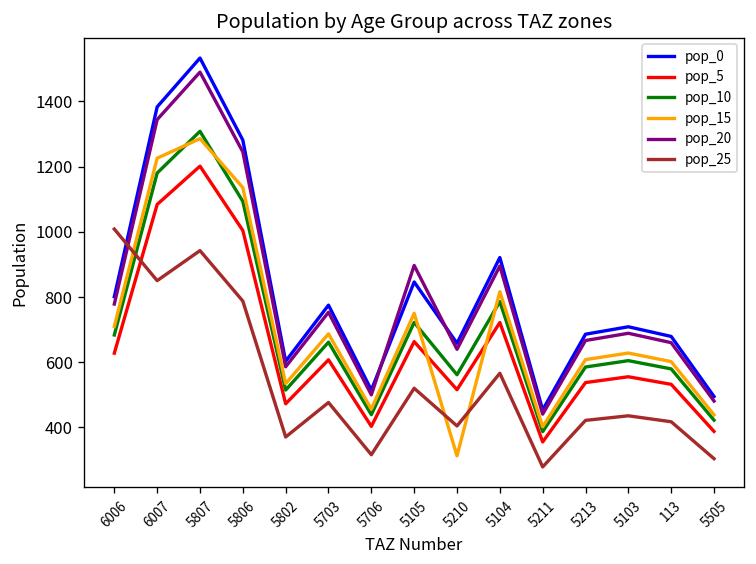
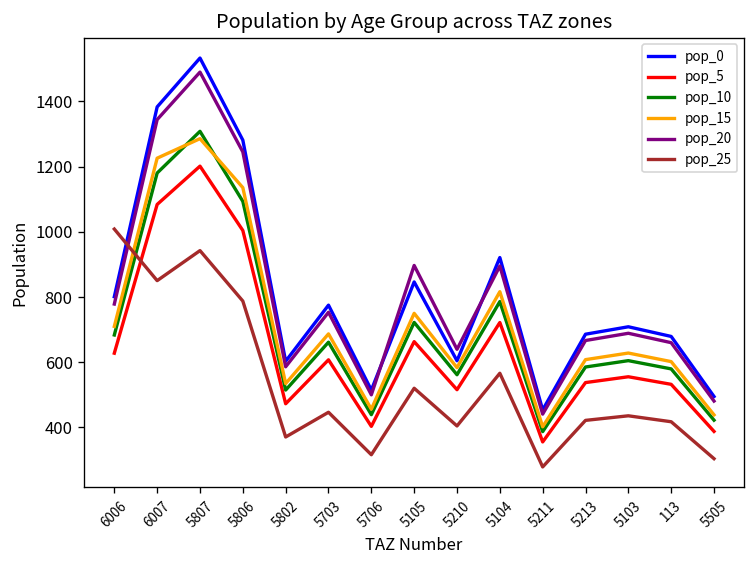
pop_25, 5703: 480 -> 450
pop_0, 5210: 660 -> 600
pop_15, 5210: 310 -> 580
